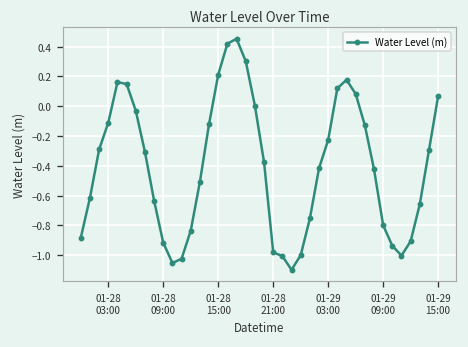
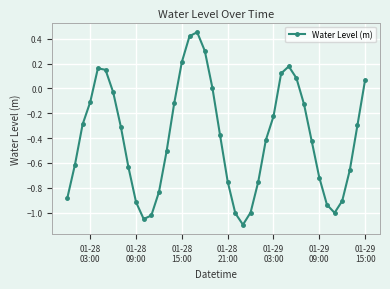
01-28 21:00: -0.98 -> -0.75
01-29 09:00: -0.80 -> -0.72
